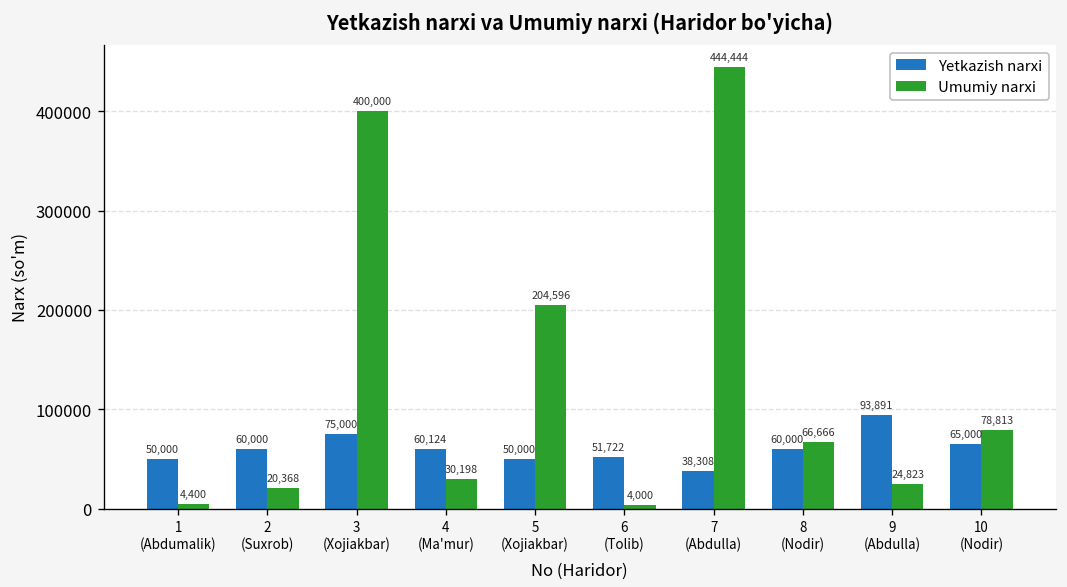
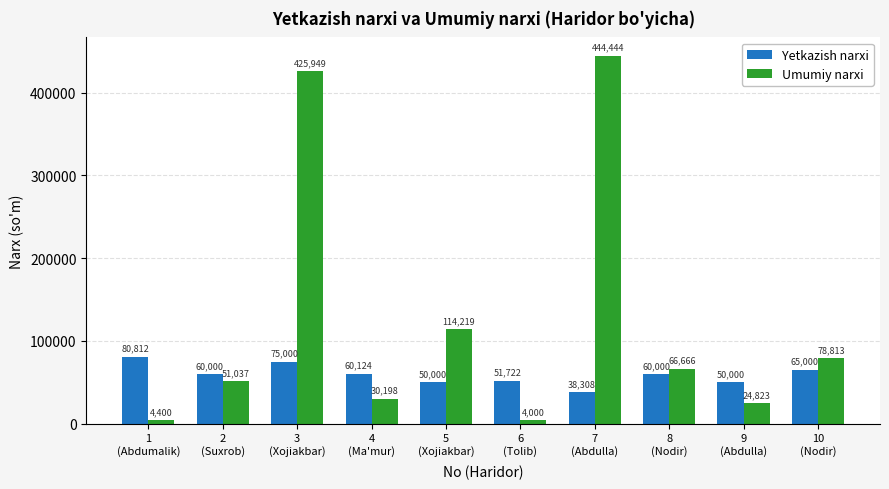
Yetkazish narxi, 1 (Abdumalik): 50,000 -> 80,812
Umumiy narxi, 2 (Suxrob): 20,368 -> 51,037
Umumiy narxi, 3 (Xojiakbar): 400,000 -> 425,949
Umumiy narxi, 5 (Xojiakbar): 204,596 -> 114,219
Yetkazish narxi, 9 (Abdulla): 93,891 -> 50,000
